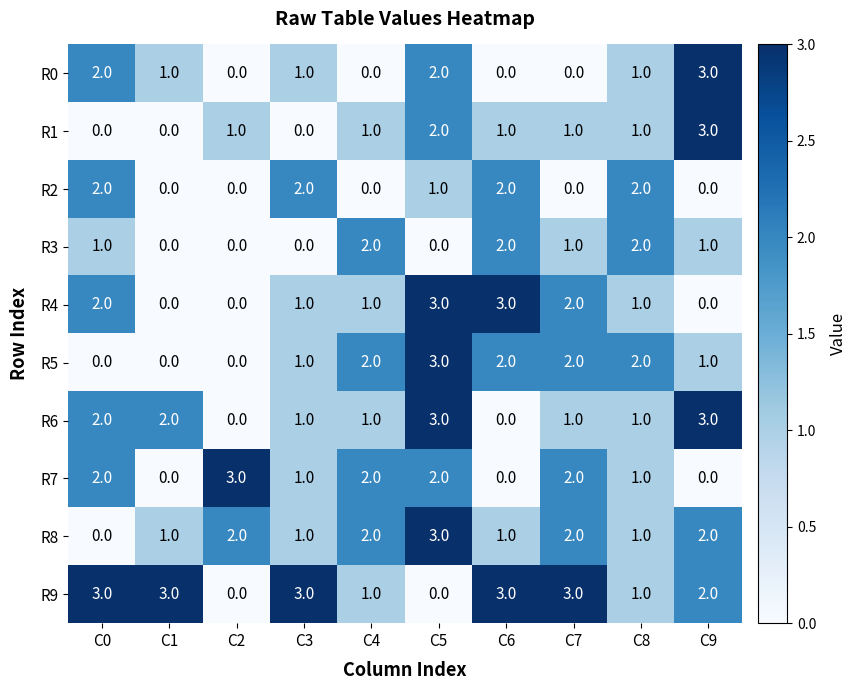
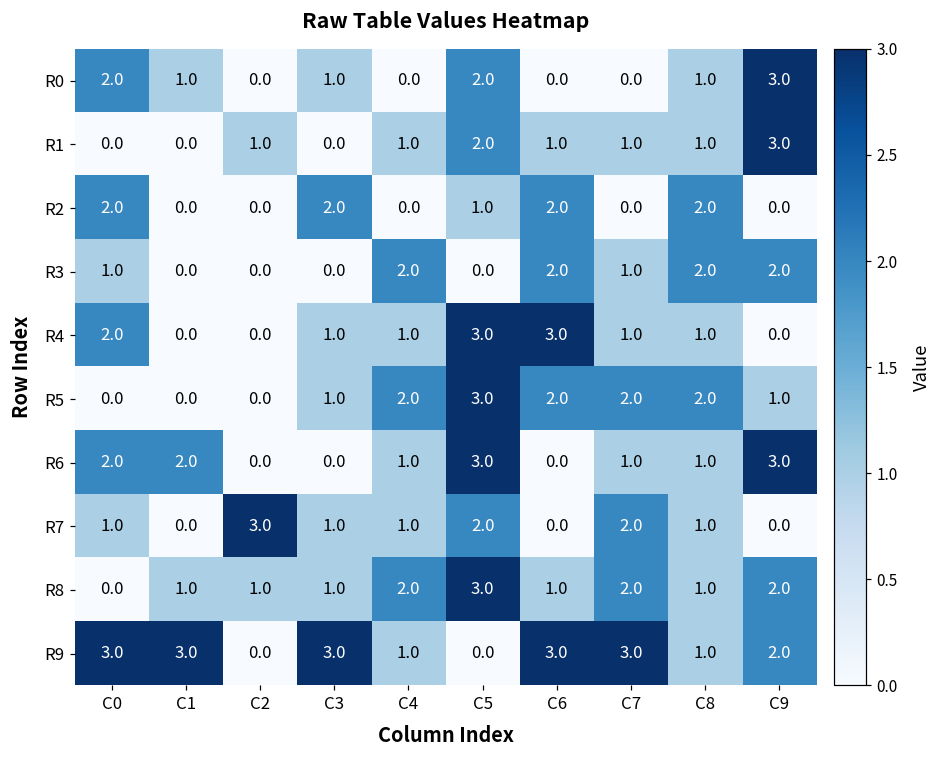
R3, C9: 1.0 -> 2.0
R4, C7: 2.0 -> 1.0
R6, C3: 1.0 -> 0.0
R7, C0: 2.0 -> 1.0
R7, C4: 2.0 -> 1.0
R8, C2: 2.0 -> 1.0
